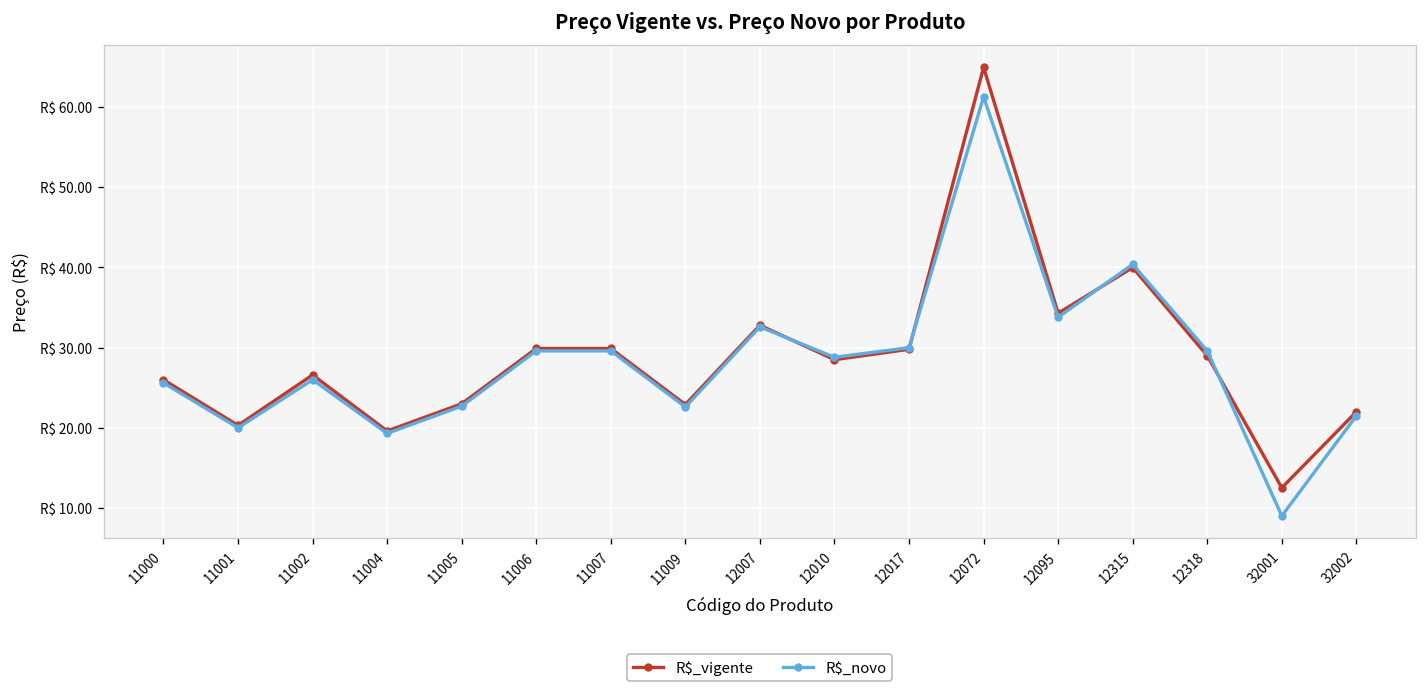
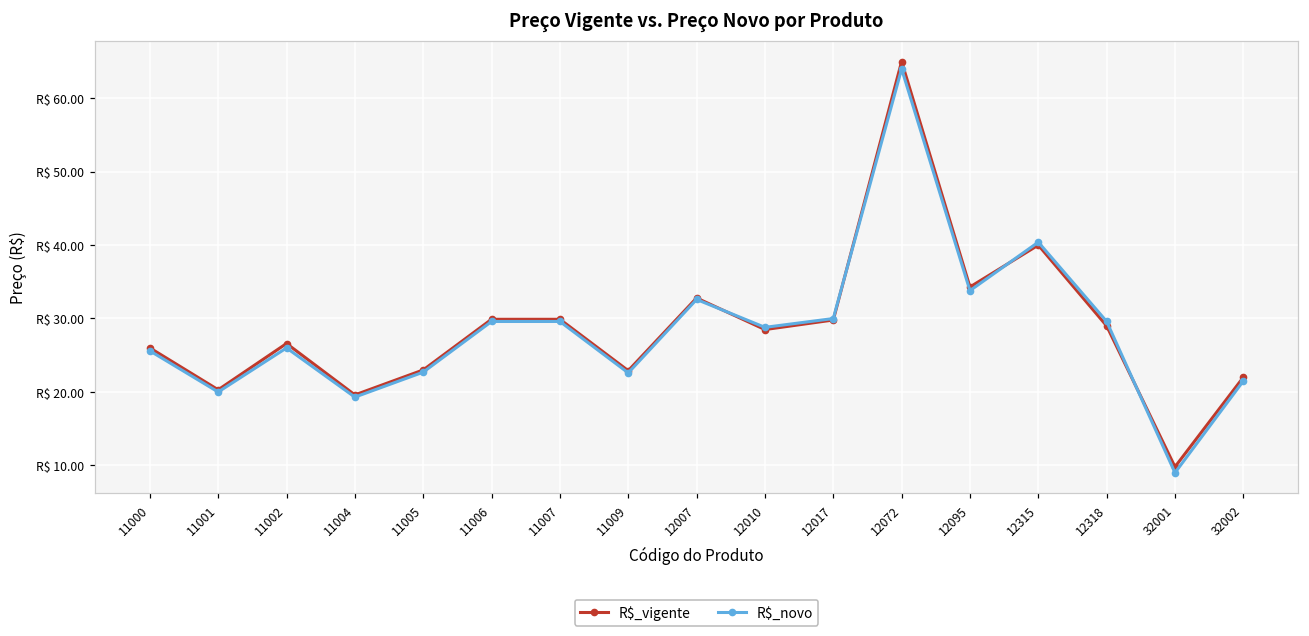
R$_novo, 12072: R$ 61 -> R$ 64
R$_vigente, 32001: R$ 13 -> R$ 10
